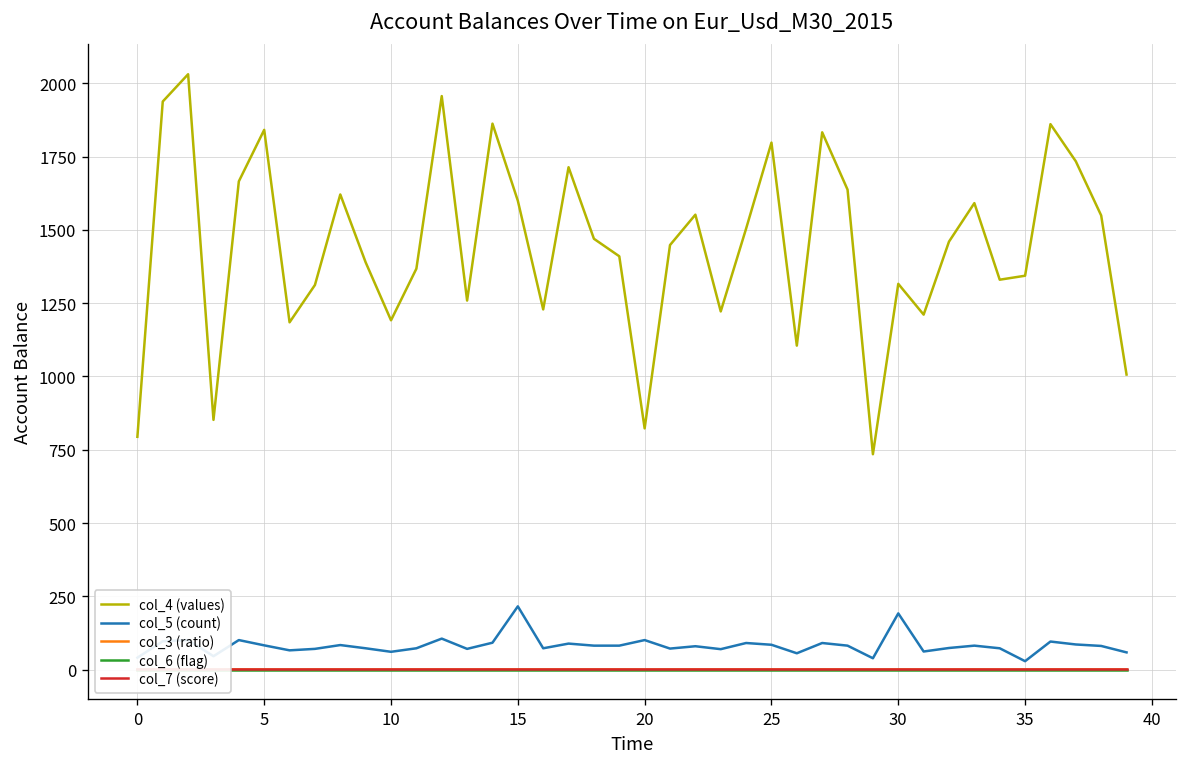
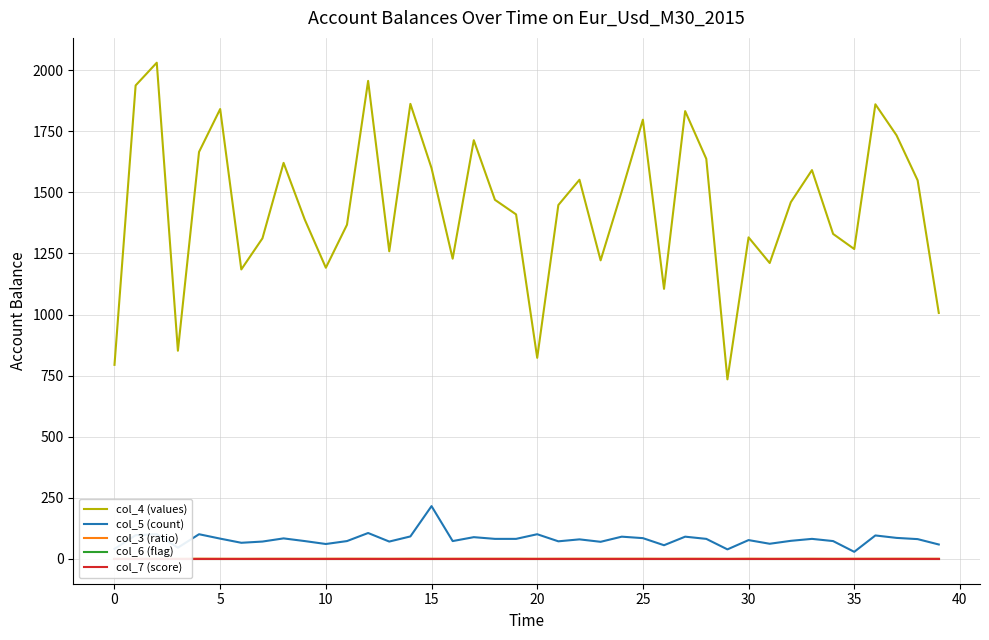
col_5 (count), 30: 190 -> 80
col_4 (values), 35: 1340 -> 1270
